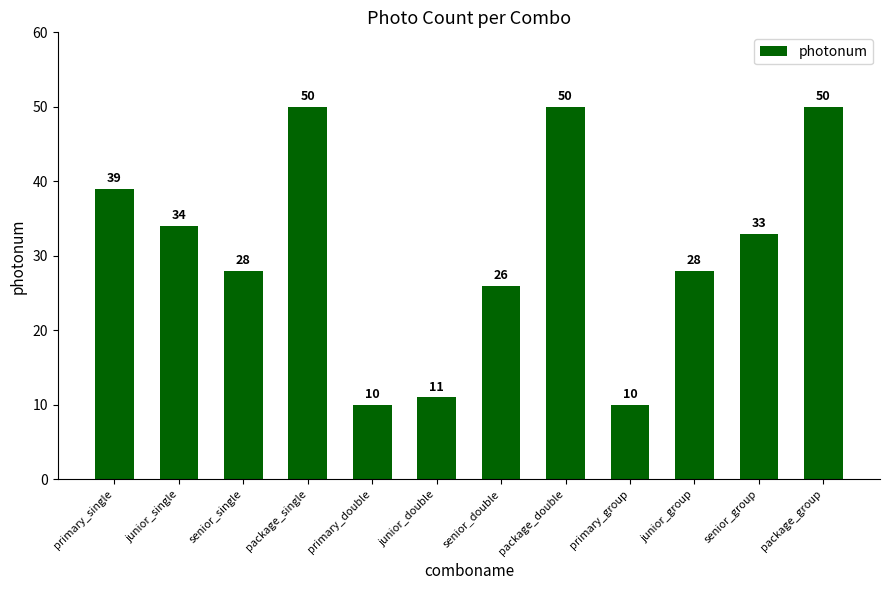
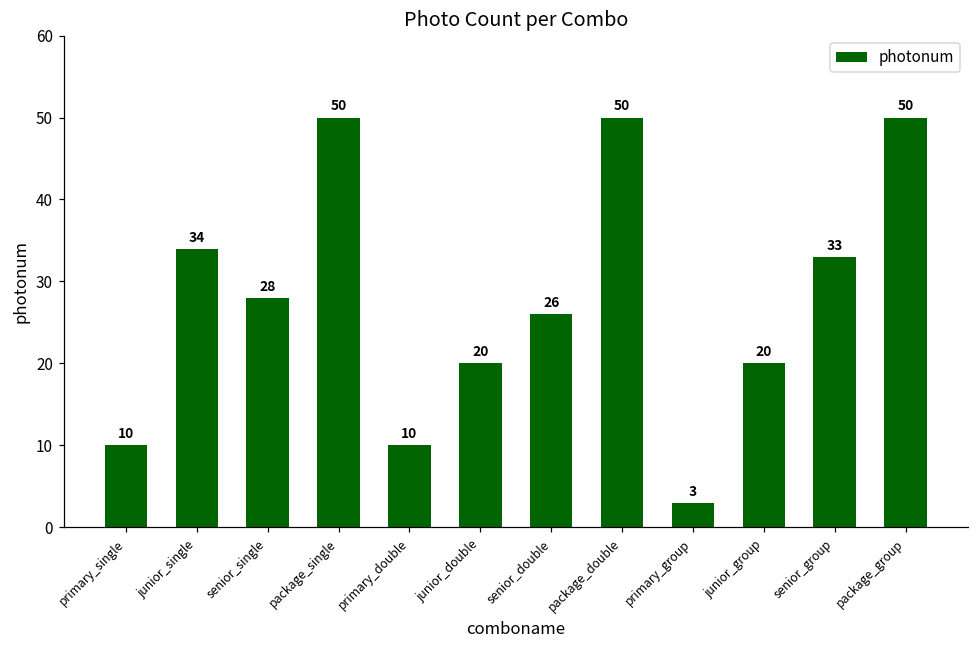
primary_single: 39 -> 10
junior_double: 11 -> 20
primary_group: 10 -> 3
junior_group: 28 -> 20
